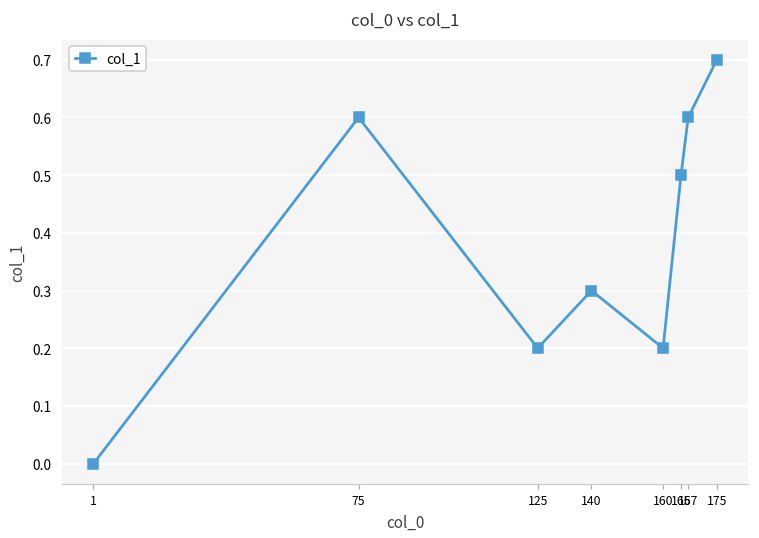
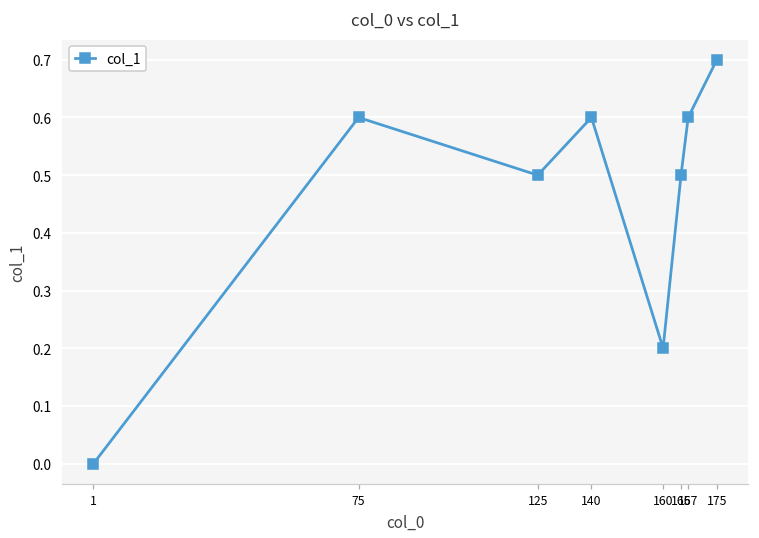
125: 0.2 -> 0.5
140: 0.3 -> 0.6
